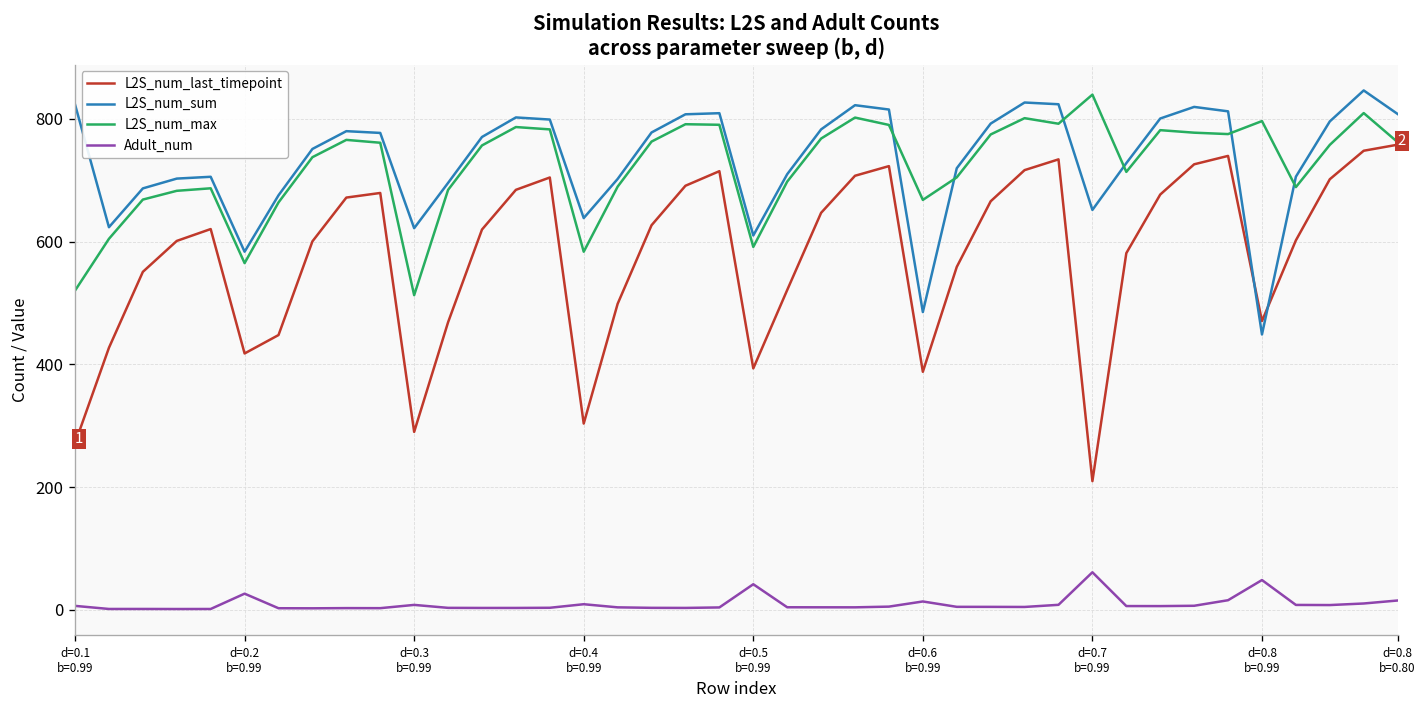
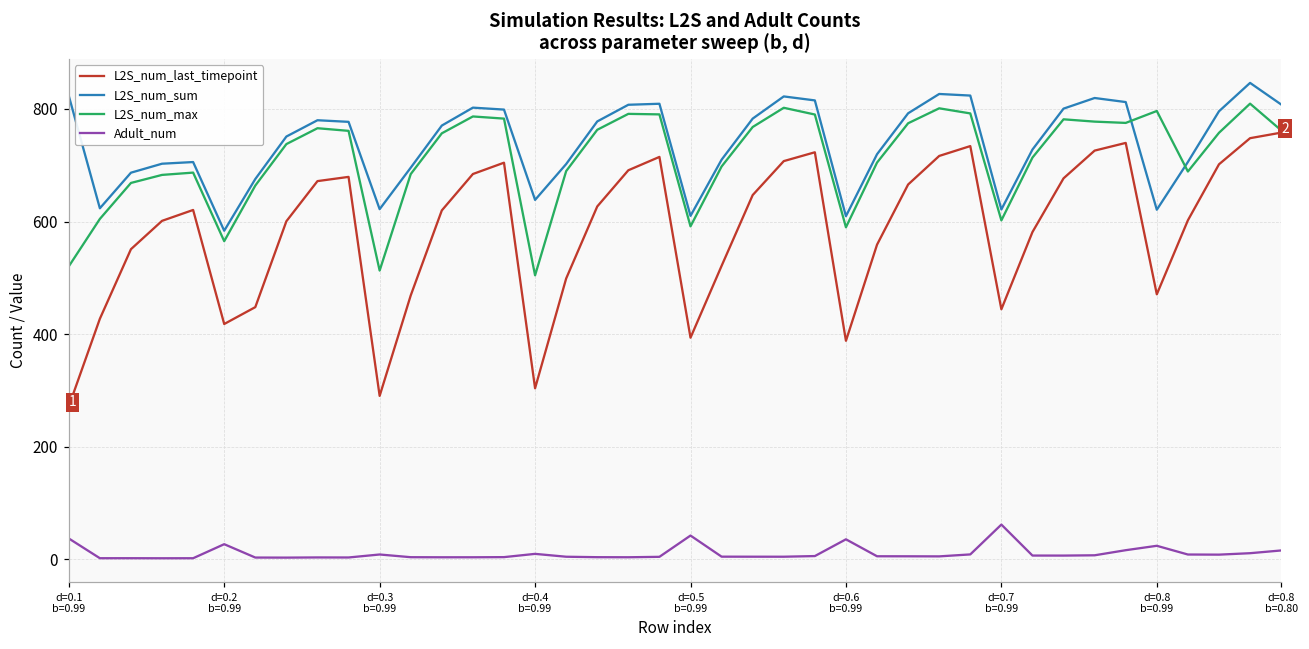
Adult_num, d=0.1 b=0.99: 10 -> 40
L2S_num_max, d=0.4 b=0.99: 580 -> 500
L2S_num_sum, d=0.6 b=0.99: 490 -> 610
L2S_num_max, d=0.6 b=0.99: 670 -> 590
Adult_num, d=0.6 b=0.99: 10 -> 40
L2S_num_last_timepoint, d=0.7 b=0.99: 210 -> 440
L2S_num_sum, d=0.7 b=0.99: 650 -> 620
L2S_num_max, d=0.7 b=0.99: 840 -> 600
L2S_num_sum, d=0.8 b=0.99: 450 -> 620
Adult_num, d=0.8 b=0.99: 50 -> 20
